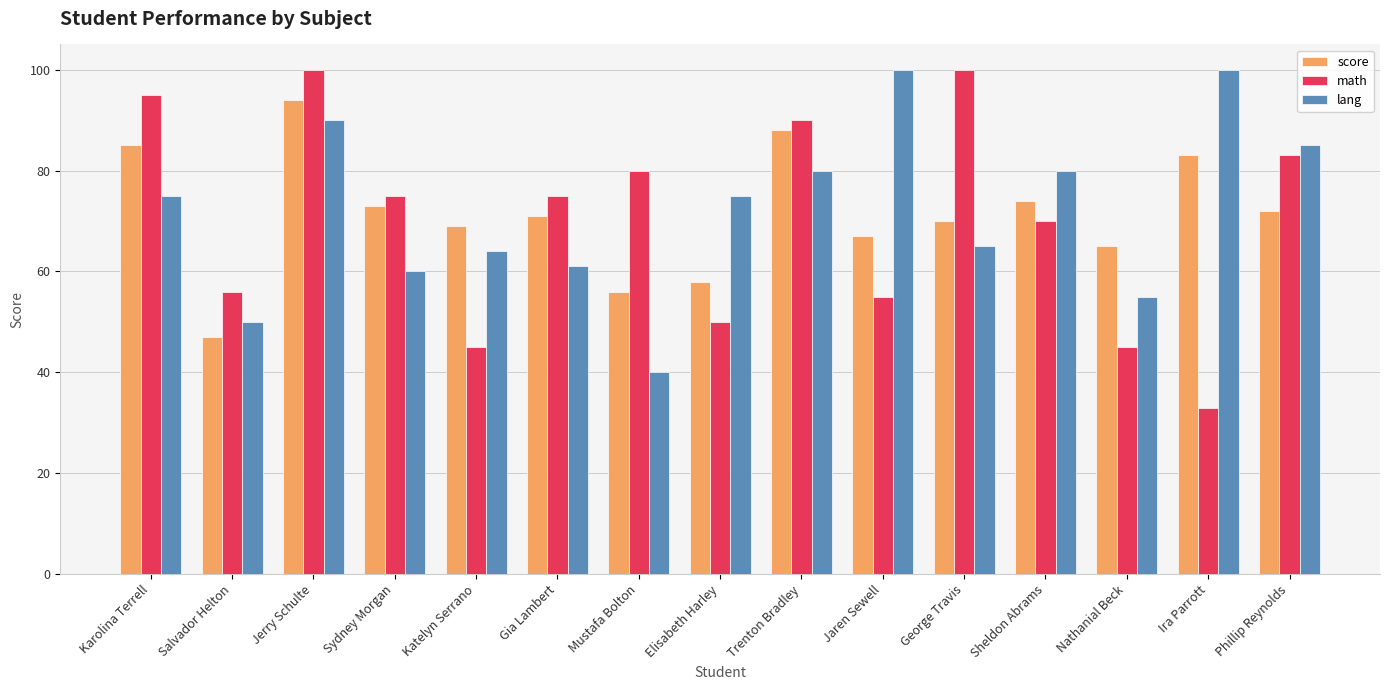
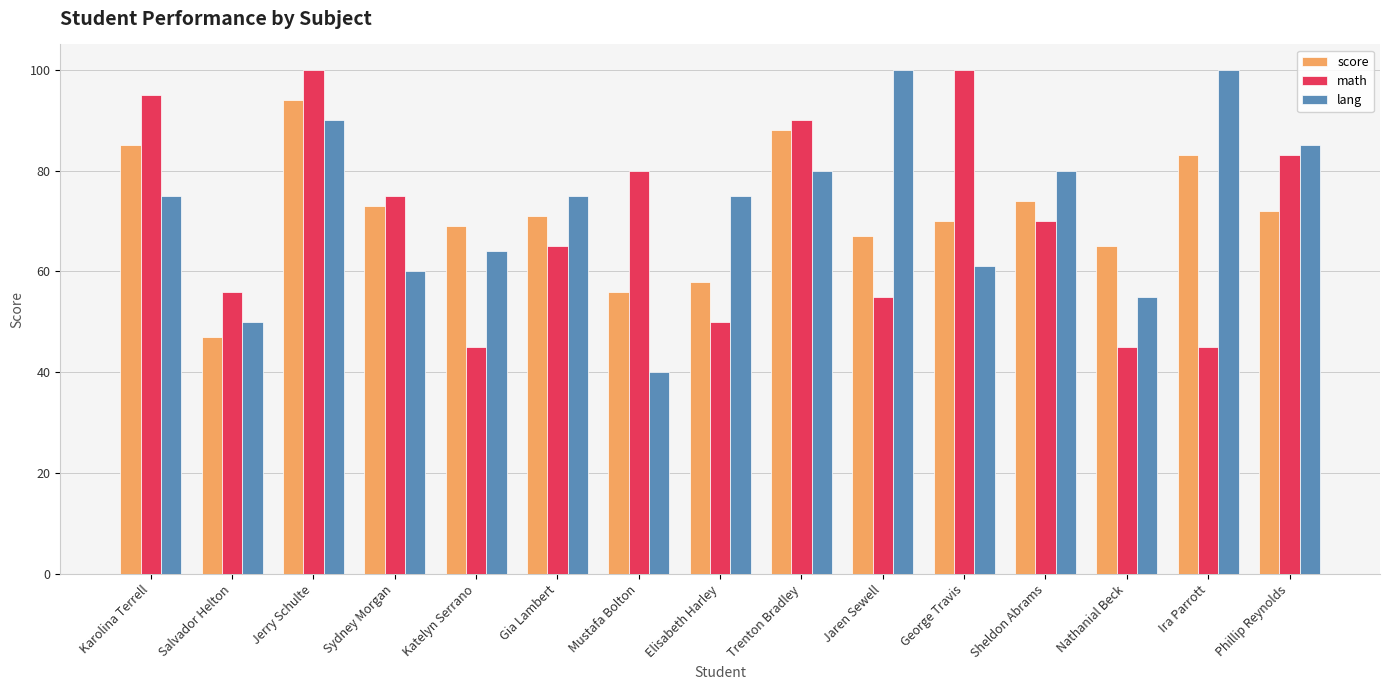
math, Gia Lambert: 75 -> 65
lang, Gia Lambert: 61 -> 75
lang, George Travis: 65 -> 61
math, Ira Parrott: 33 -> 45
